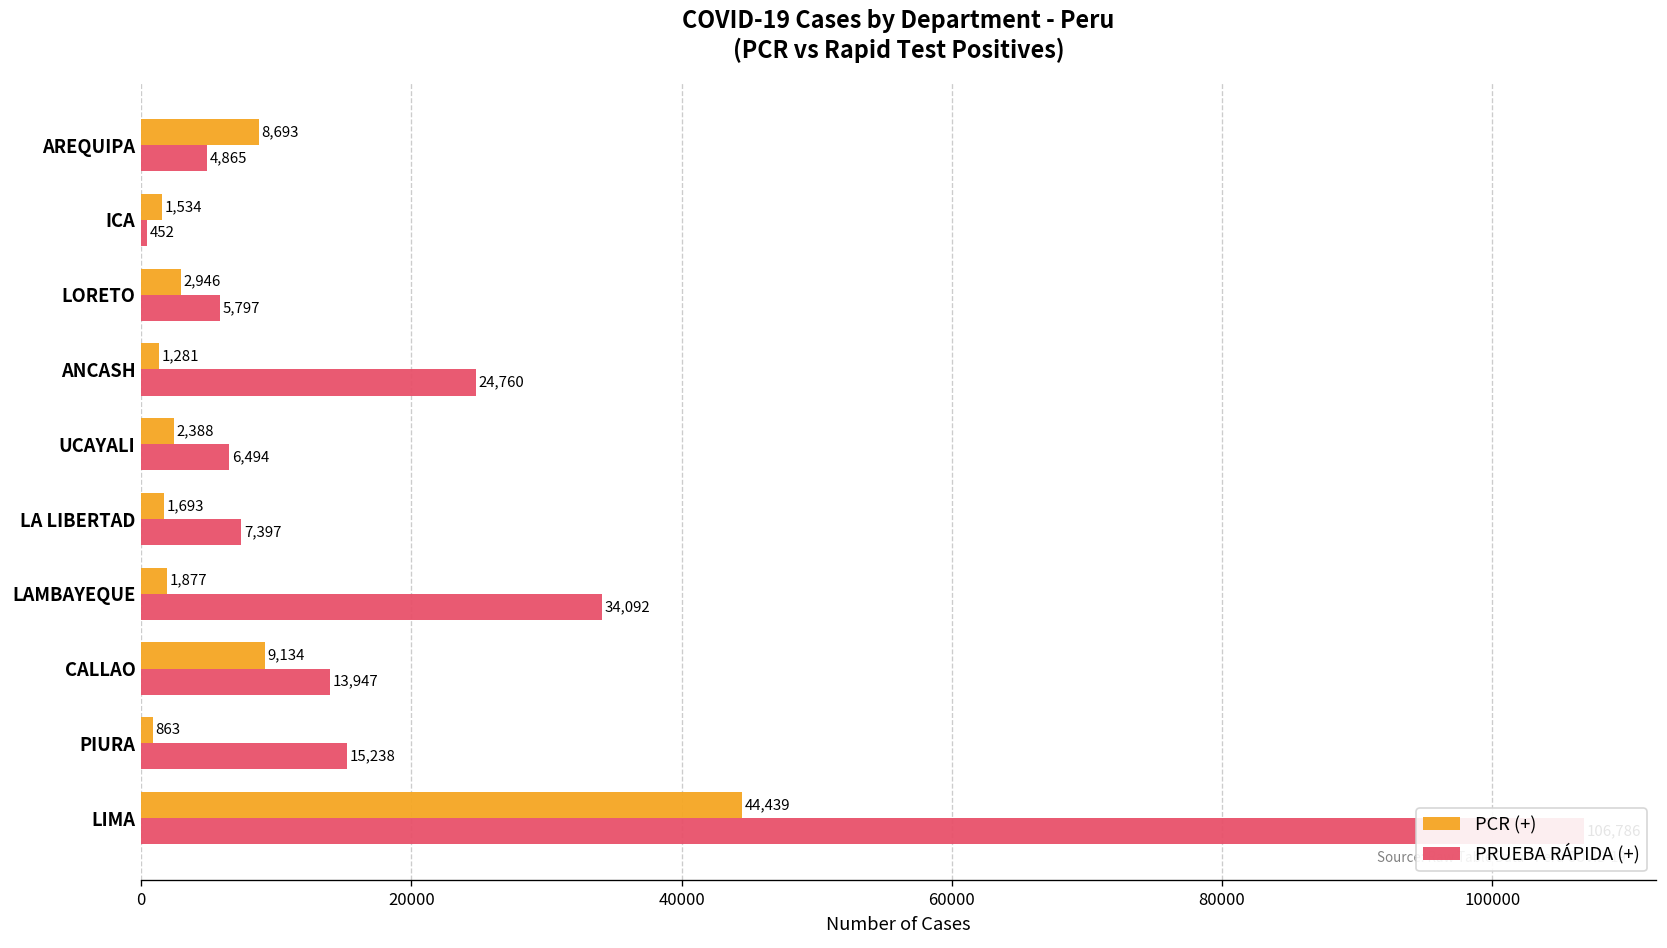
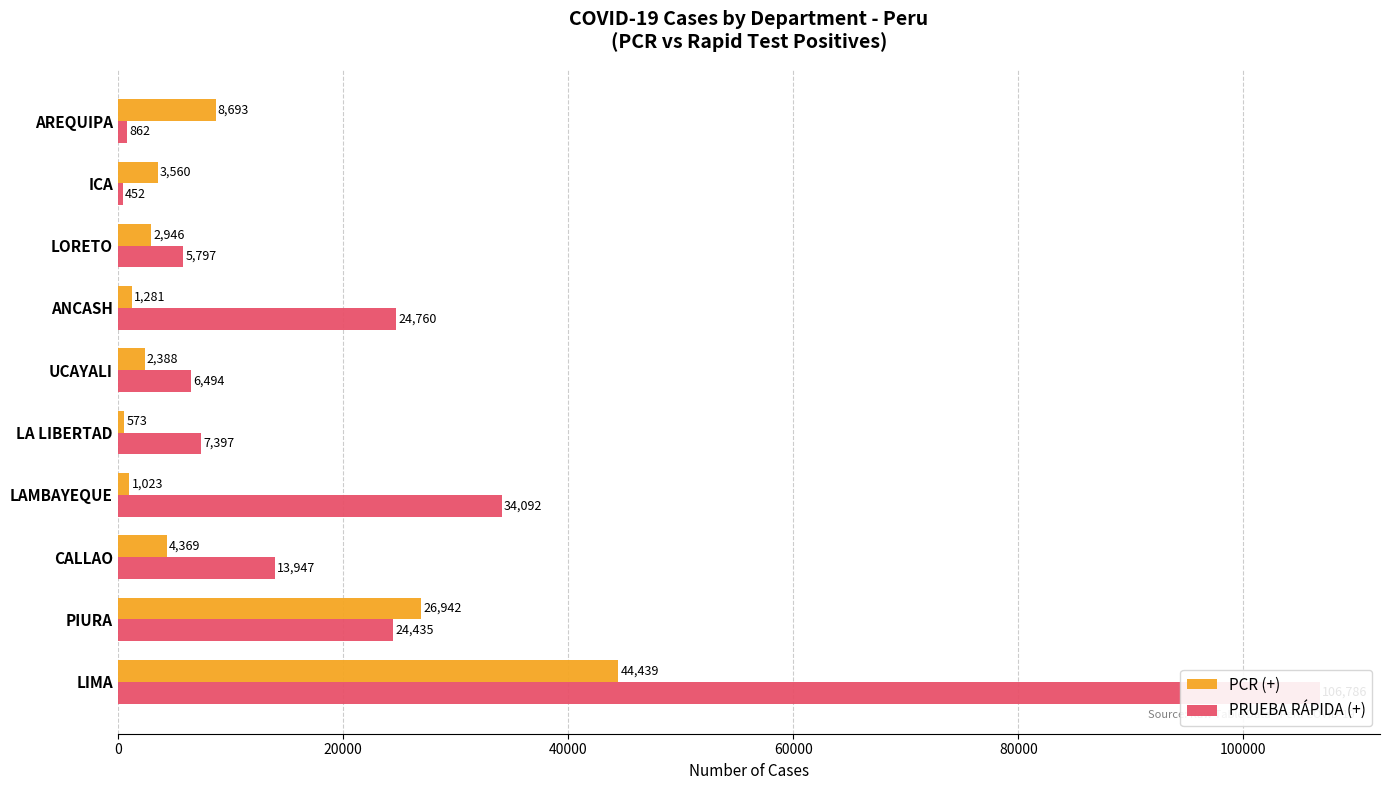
PRUEBA RÁPIDA (+), AREQUIPA: 4,865 -> 862
PCR (+), ICA: 1,534 -> 3,560
PCR (+), LA LIBERTAD: 1,693 -> 573
PCR (+), LAMBAYEQUE: 1,877 -> 1,023
PCR (+), CALLAO: 9,134 -> 4,369
PCR (+), PIURA: 863 -> 26,942
PRUEBA RÁPIDA (+), PIURA: 15,238 -> 24,435
